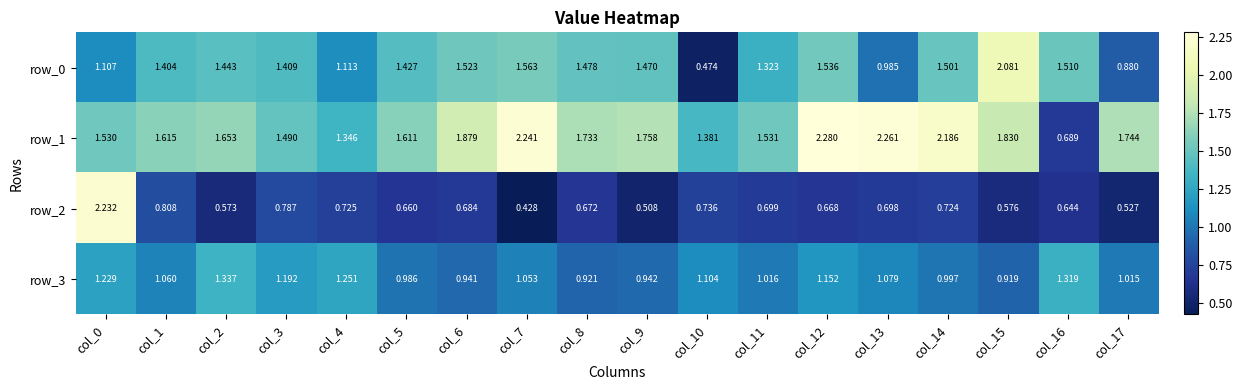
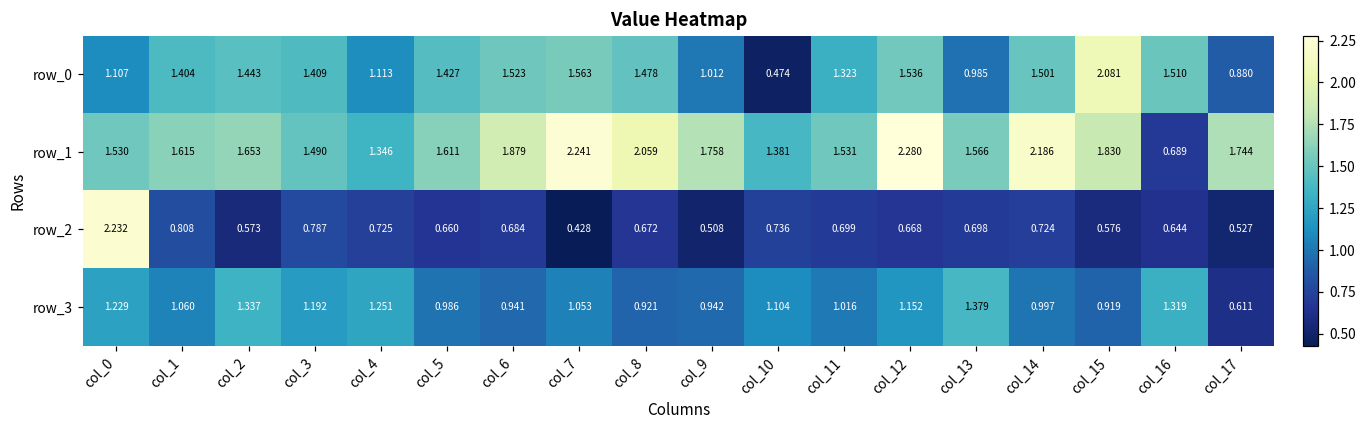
row_0, col_9: 1.470 -> 1.012
row_1, col_8: 1.733 -> 2.059
row_1, col_13: 2.261 -> 1.566
row_3, col_13: 1.079 -> 1.379
row_3, col_17: 1.015 -> 0.611
